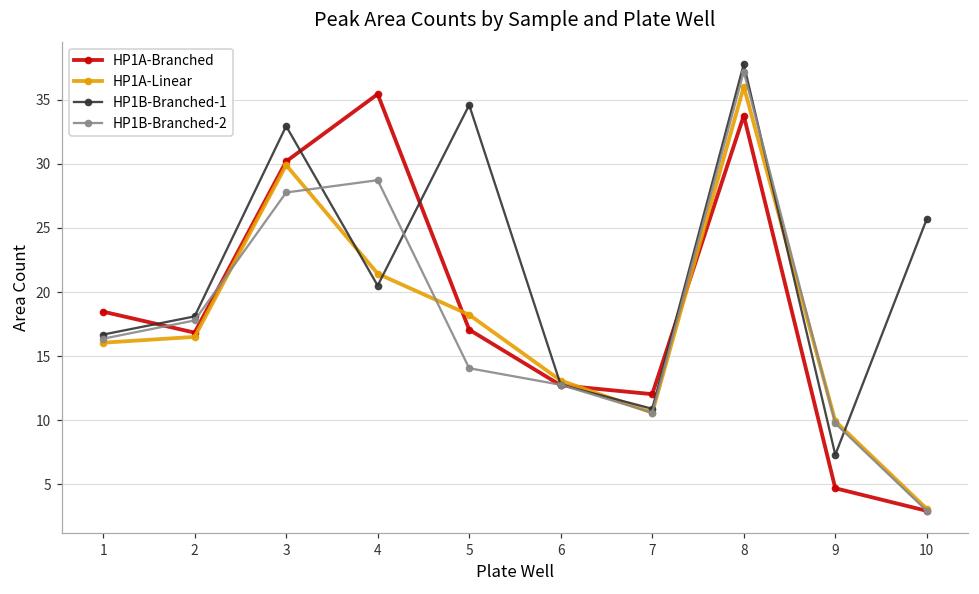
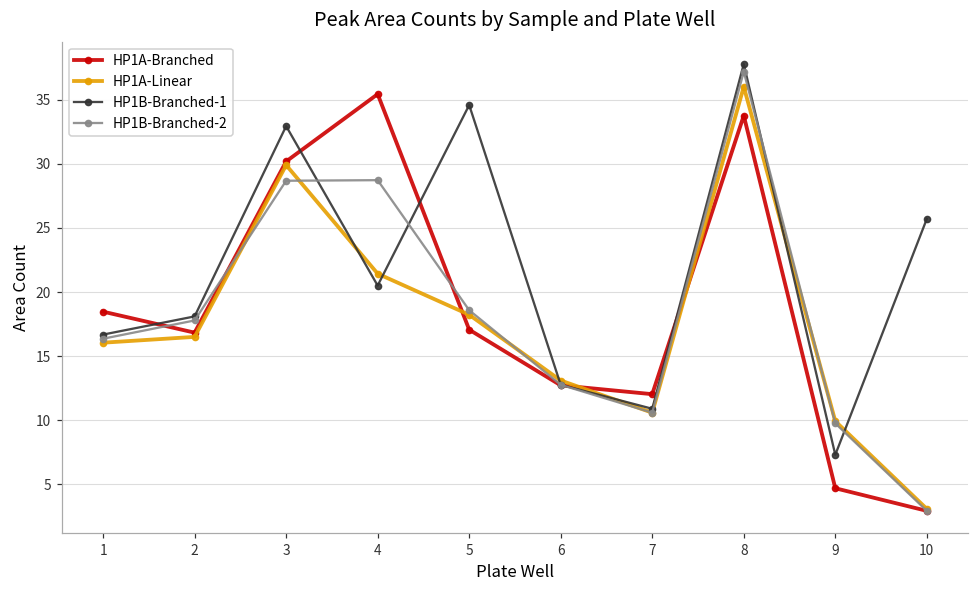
HP1B-Branched-2, 3: 27.8 -> 28.7
HP1B-Branched-2, 5: 14.1 -> 18.6
